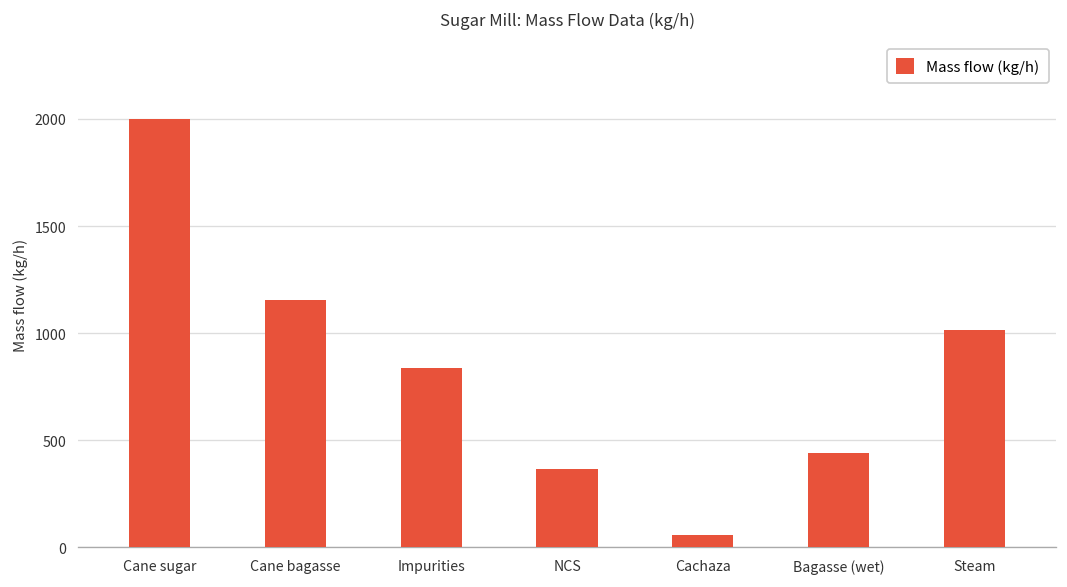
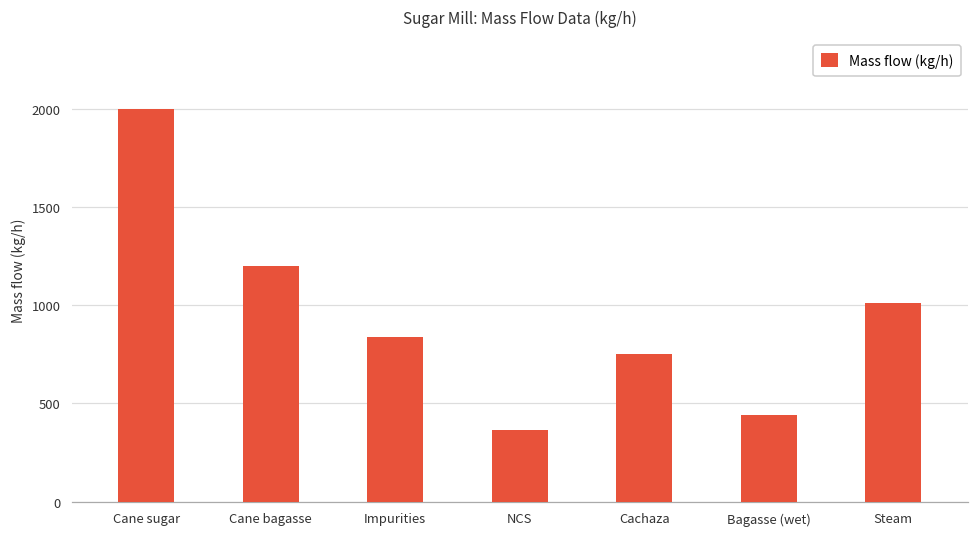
Cane bagasse: 1160 -> 1200
Cachaza: 60 -> 750
